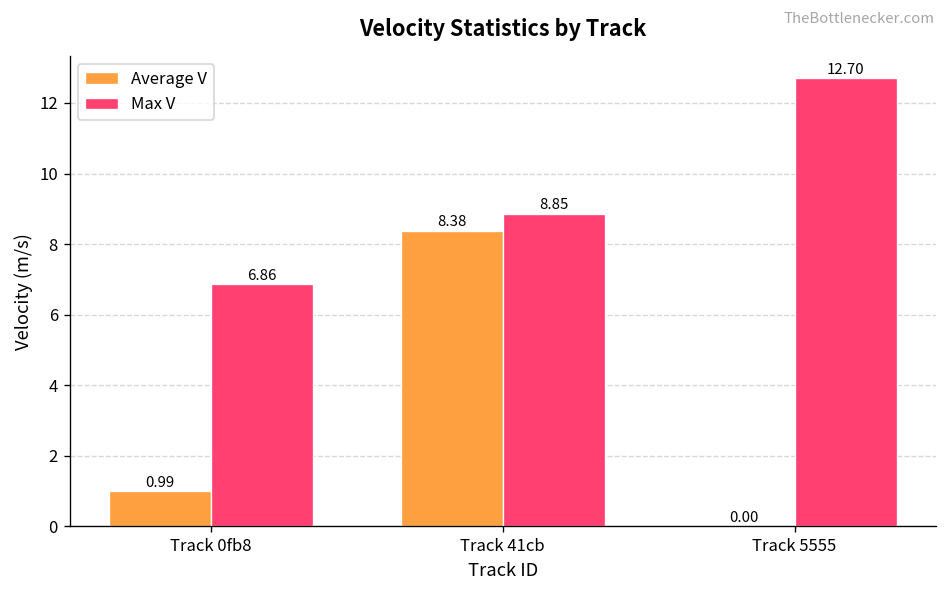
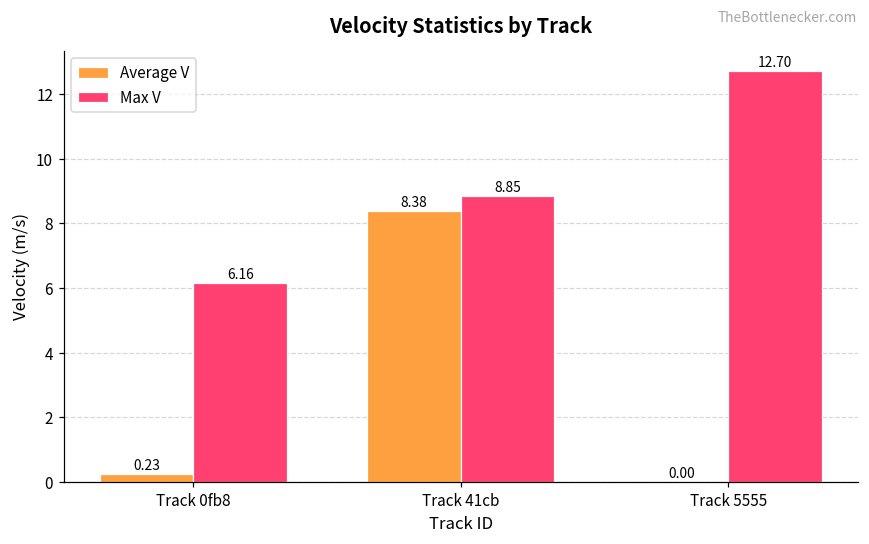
Average V, Track 0fb8: 0.99 -> 0.23
Max V, Track 0fb8: 6.86 -> 6.16
